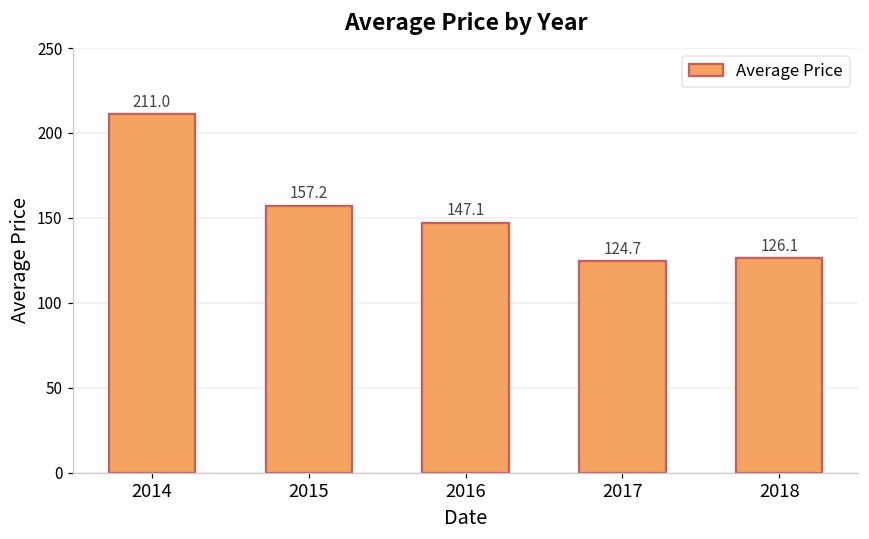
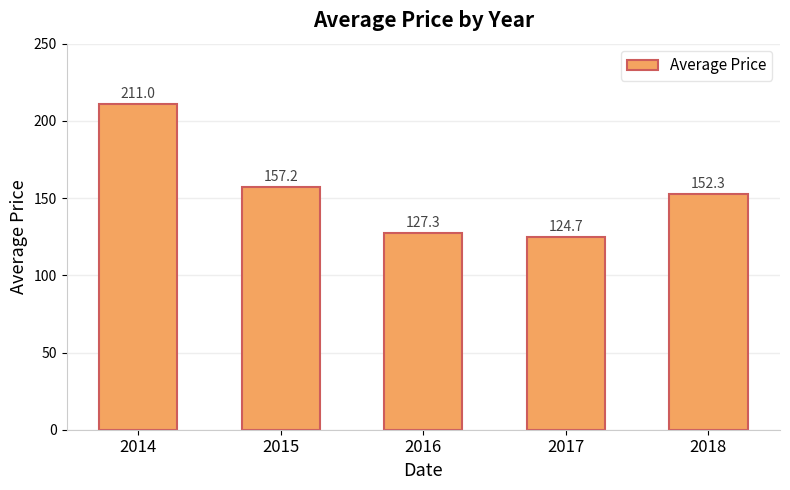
2016: 147.1 -> 127.3
2018: 126.1 -> 152.3
